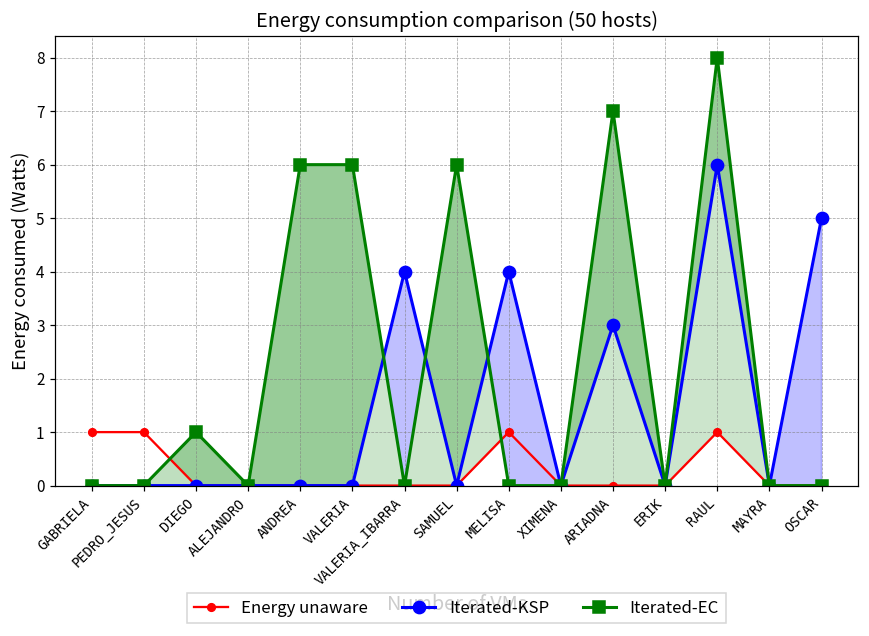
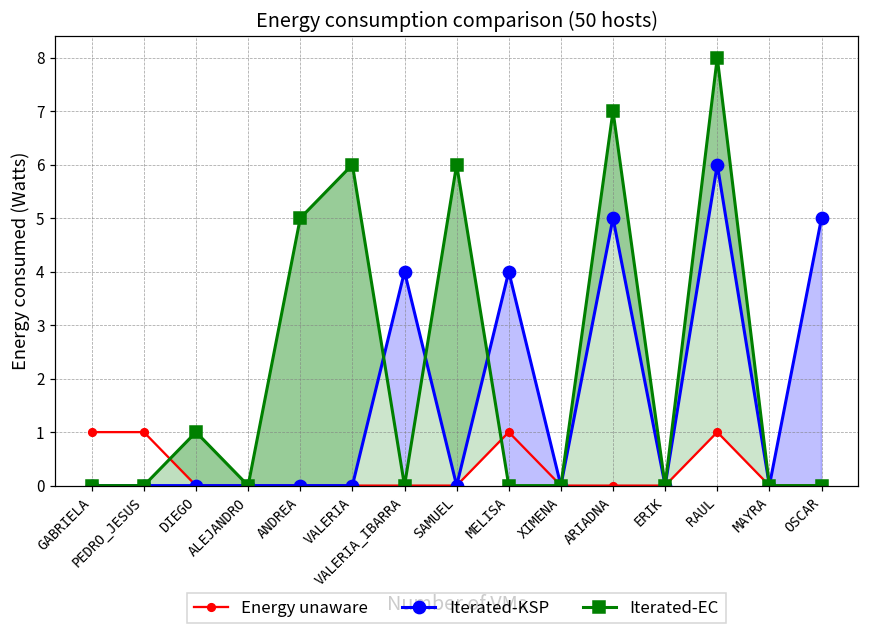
Iterated-EC, ANDREA: 6 -> 5
Iterated-KSP, ARIADNA: 3 -> 5
